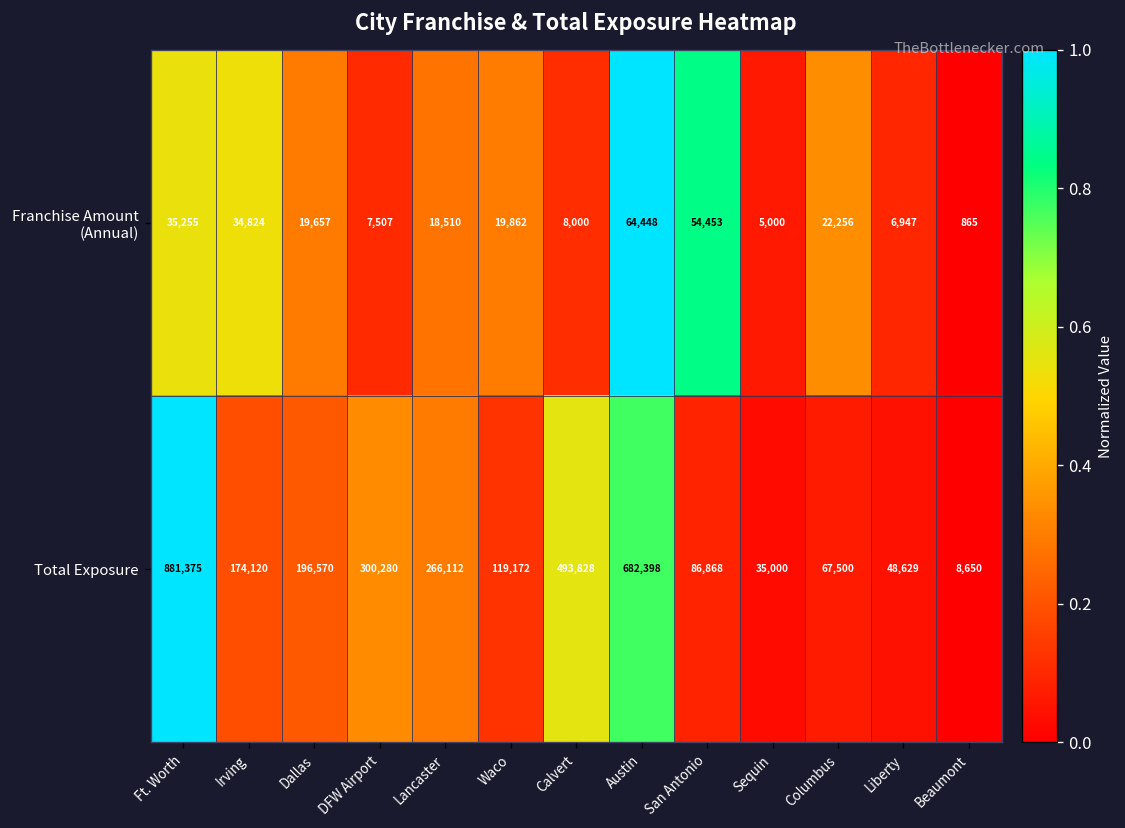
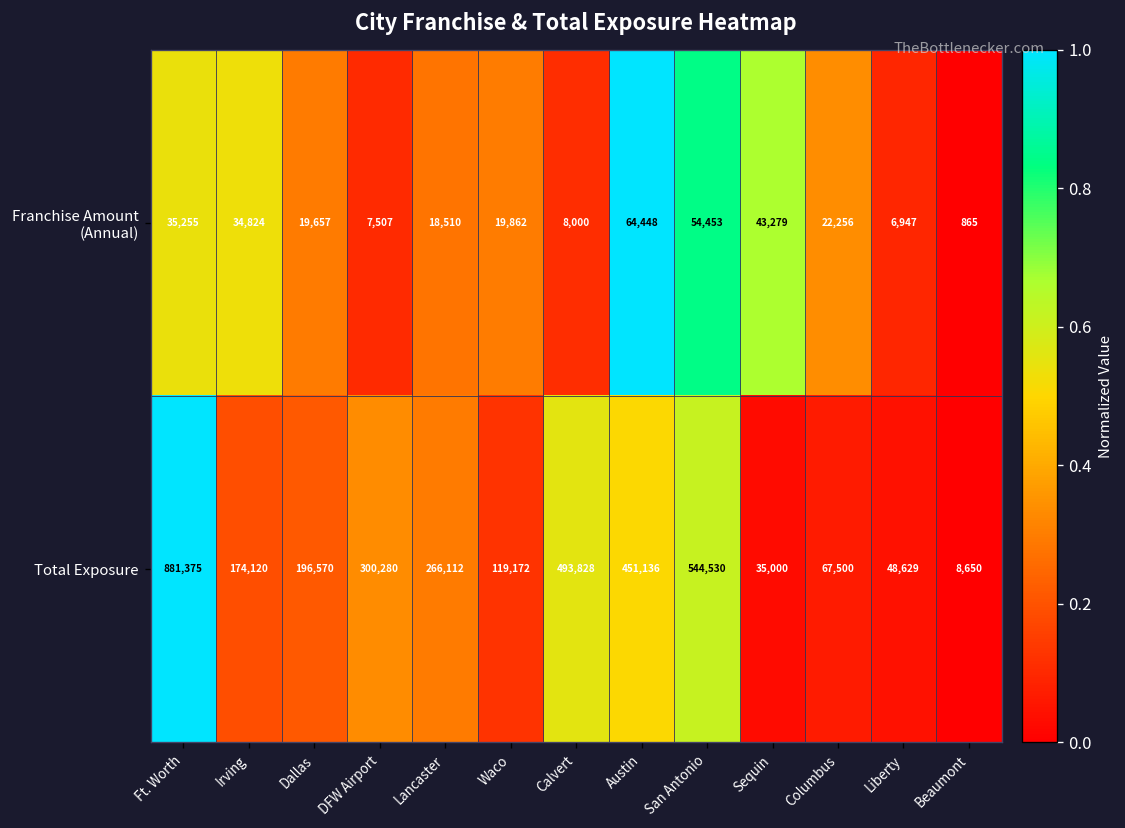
Franchise Amount (Annual), Sequin: 5,000 -> 43,279
Total Exposure, Austin: 682,398 -> 451,136
Total Exposure, San Antonio: 86,868 -> 544,530
